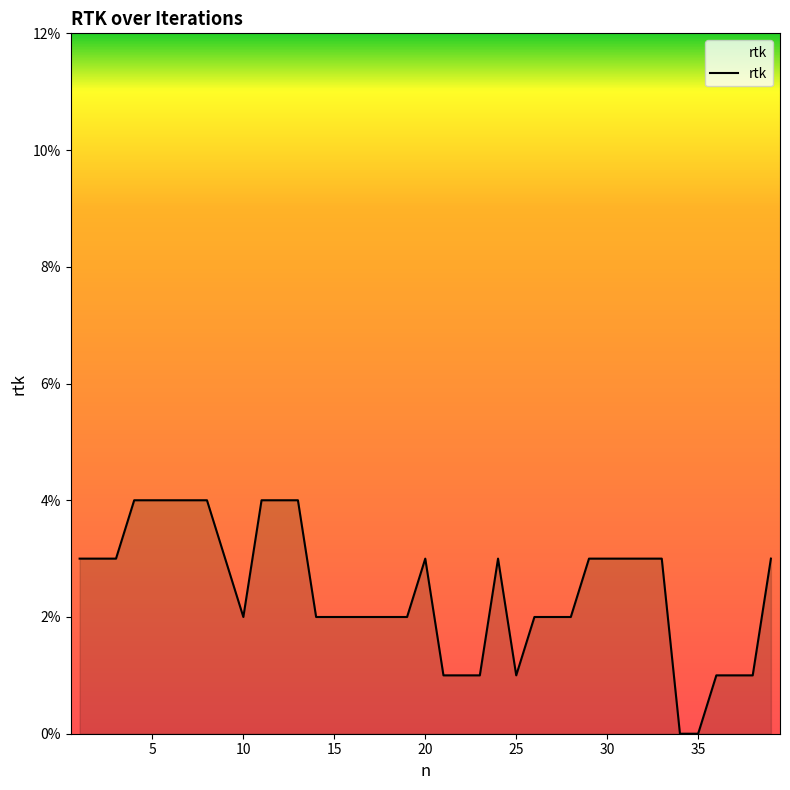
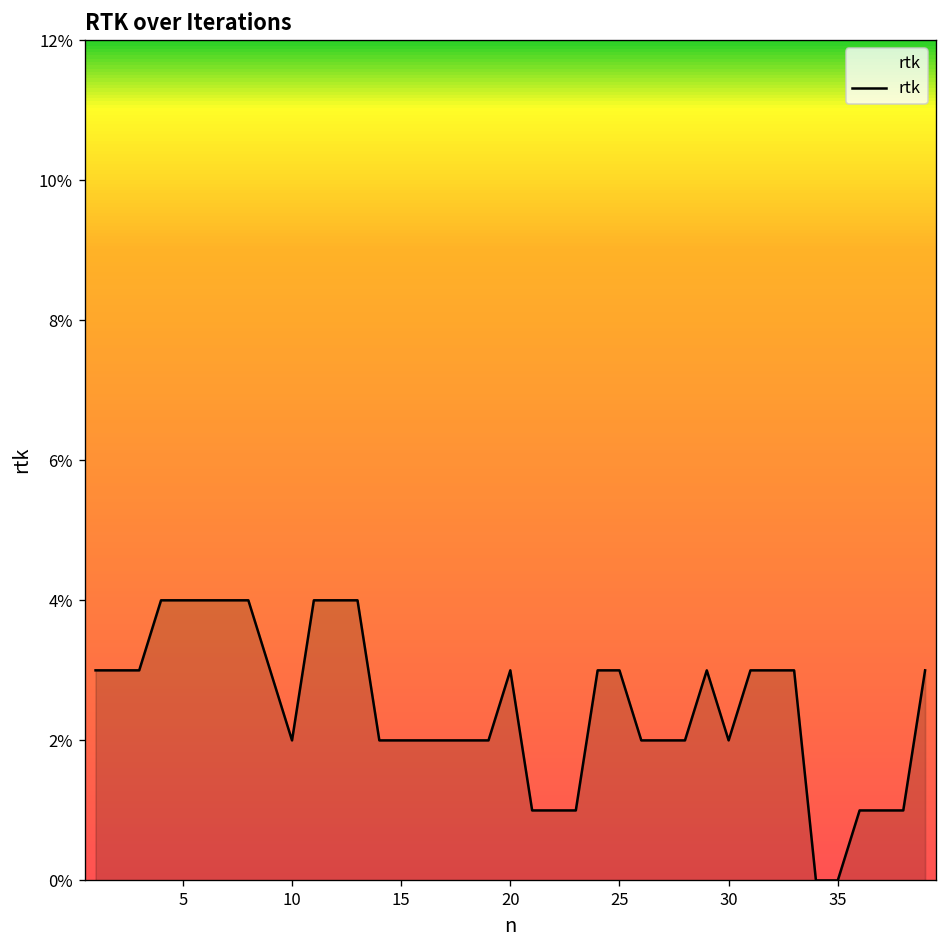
25: 1.0% -> 3.0%
30: 3.0% -> 2.0%
